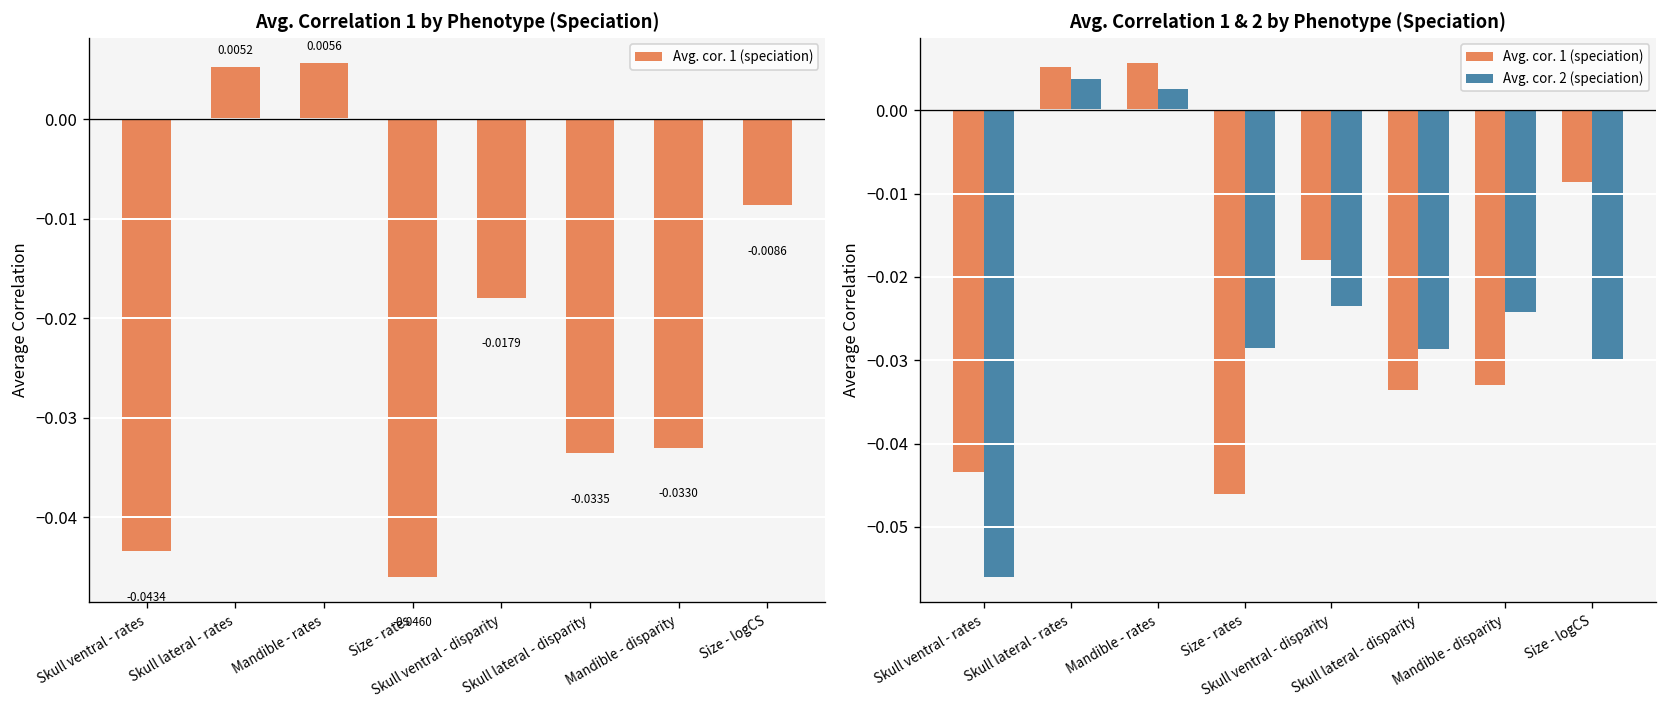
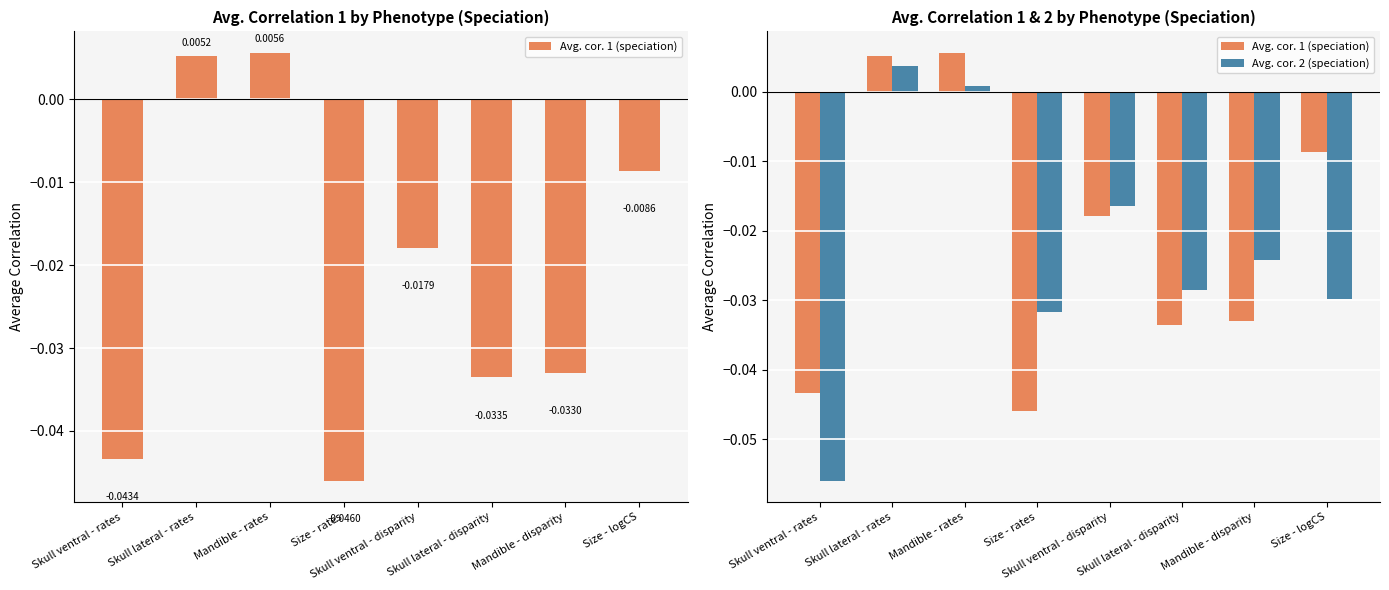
Avg. Correlation 1 & 2 by Phenotype (Speciation), Avg. cor. 2 (speciation), Mandible - rates: 0.002 -> 0.001
Avg. Correlation 1 & 2 by Phenotype (Speciation), Avg. cor. 2 (speciation), Size - rates: -0.029 -> -0.032
Avg. Correlation 1 & 2 by Phenotype (Speciation), Avg. cor. 2 (speciation), Skull ventral - disparity: -0.024 -> -0.016
